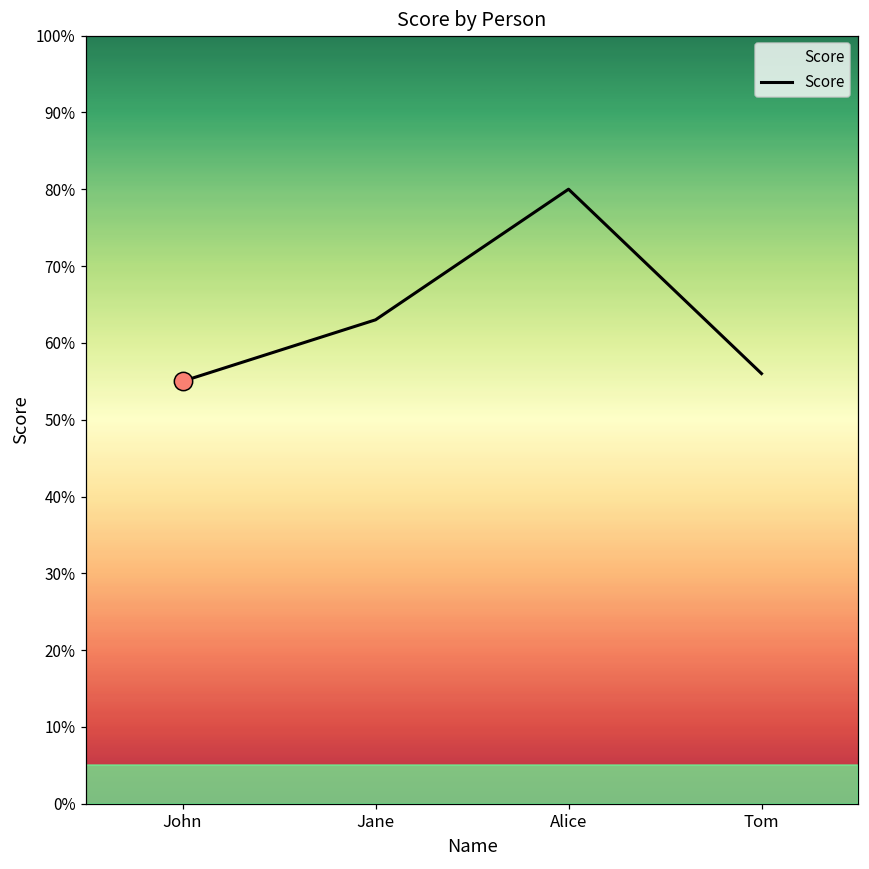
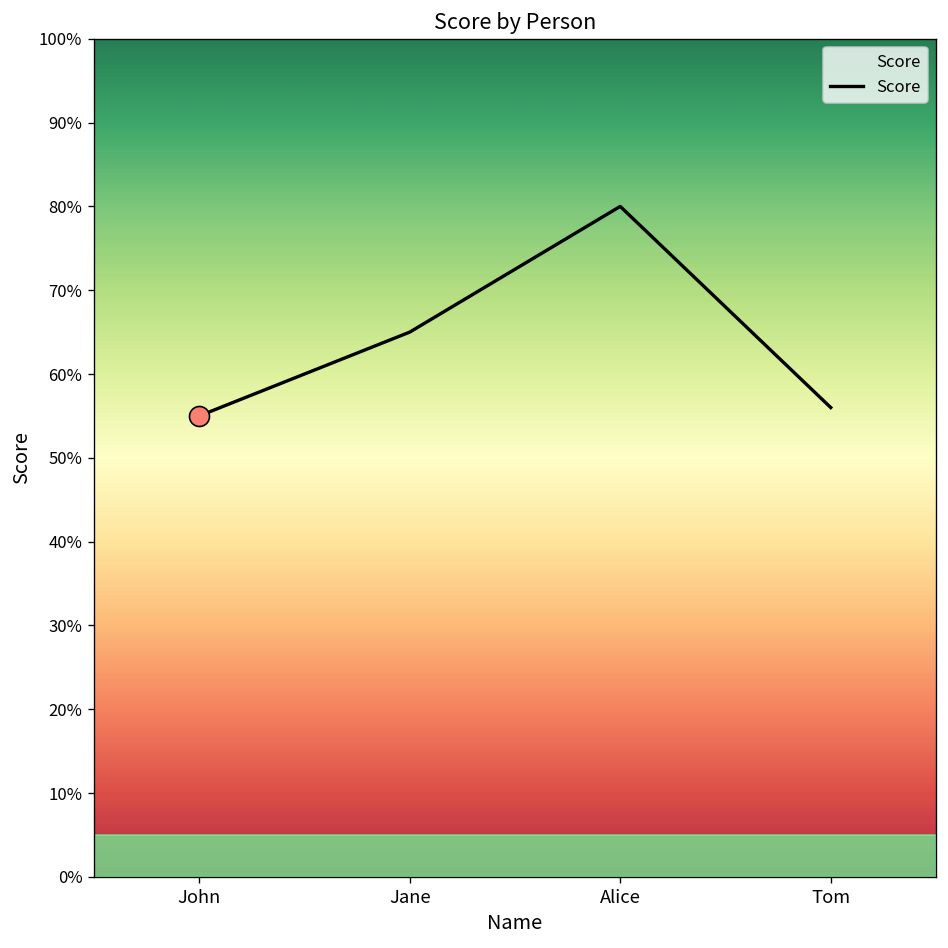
Score, Jane: 63% -> 65%
